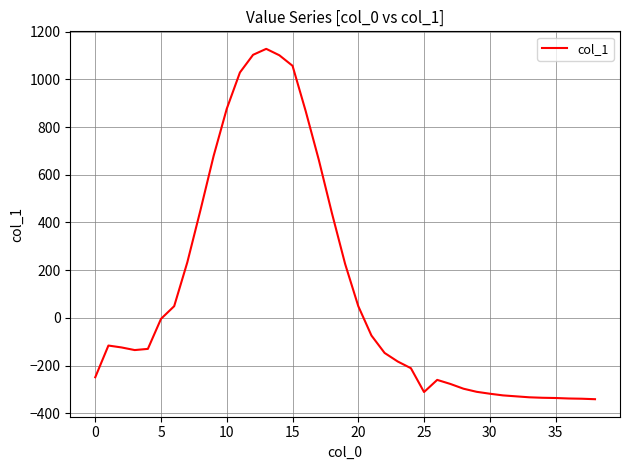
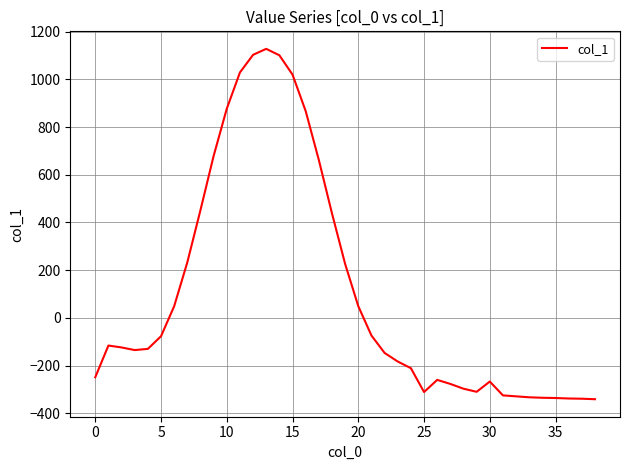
5: 0 -> -80
15: 1060 -> 1020
30: -320 -> -270
